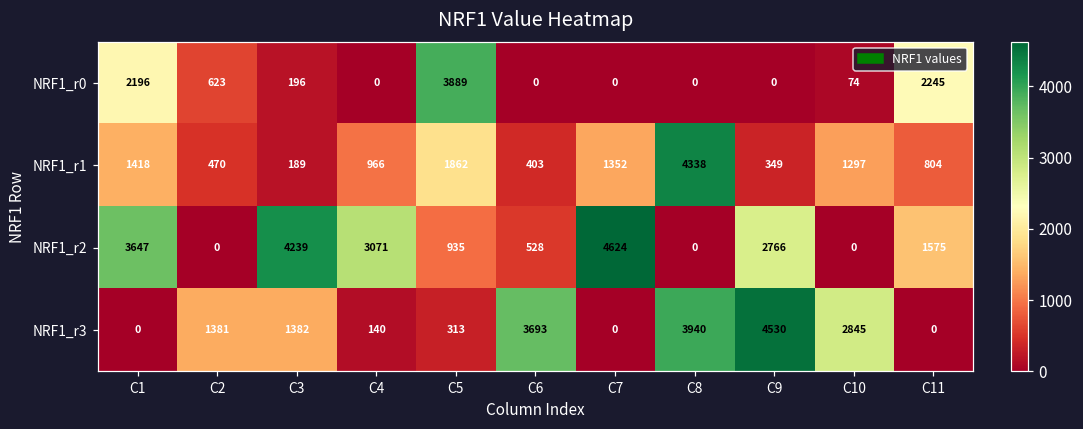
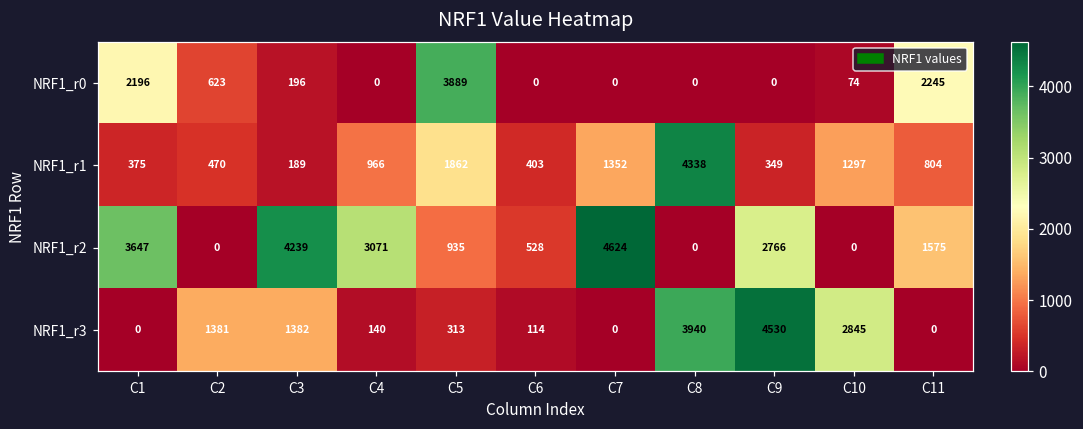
NRF1_r1, C1: 1418 -> 375
NRF1_r3, C6: 3693 -> 114
